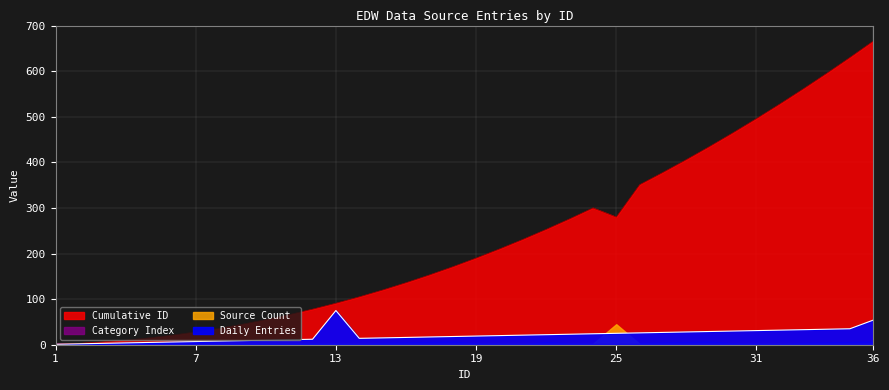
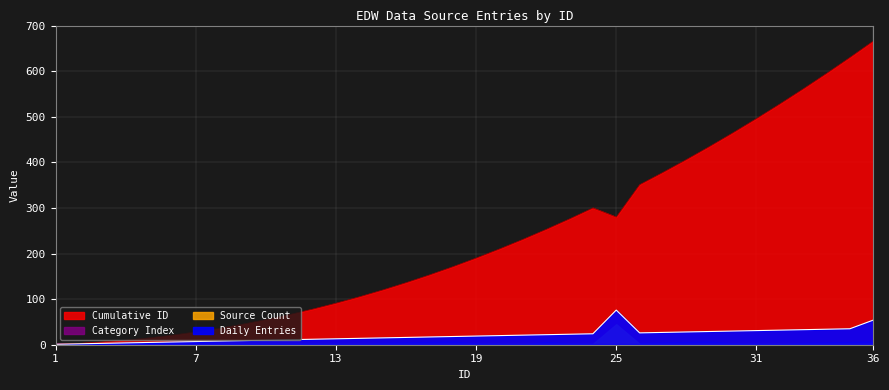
Daily Entries, 13: 80 -> 10
Daily Entries, 25: 30 -> 80
